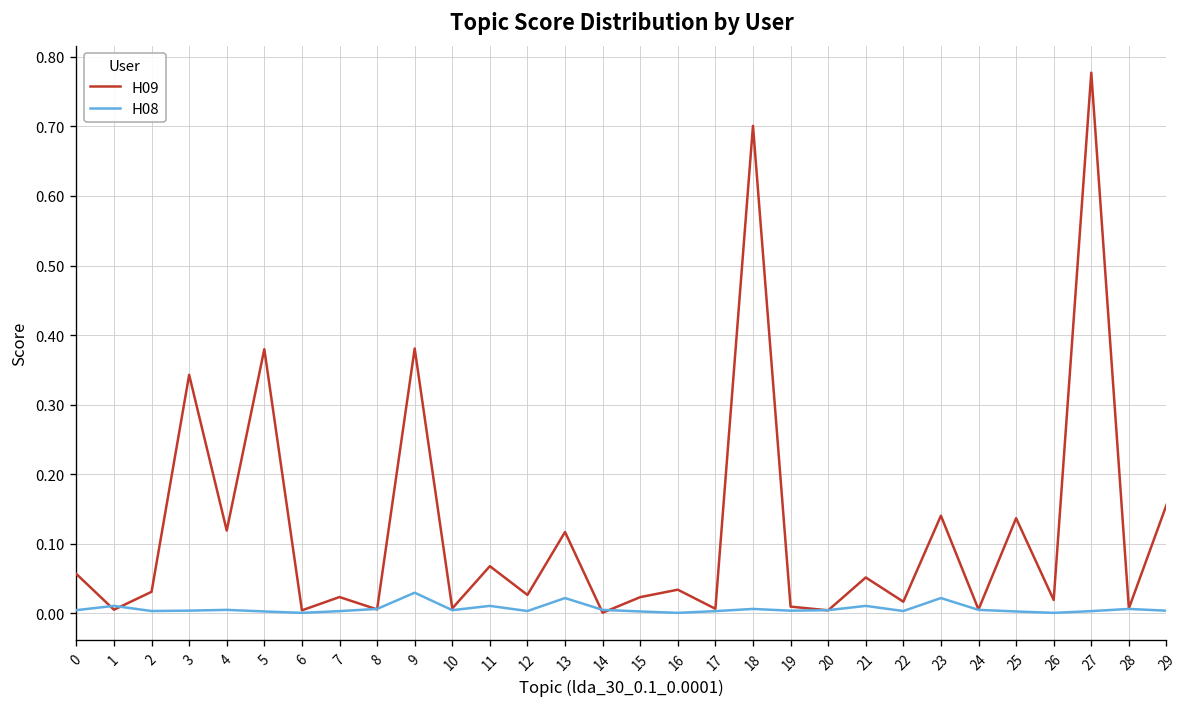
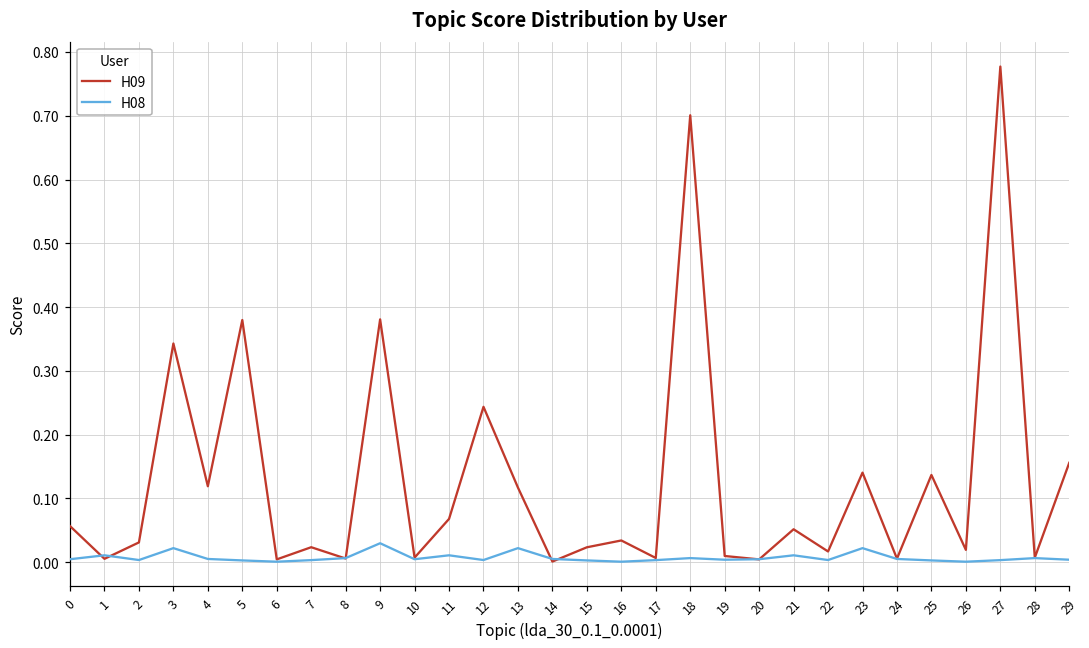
H08, 3: 0.00 -> 0.02
H09, 12: 0.03 -> 0.24
